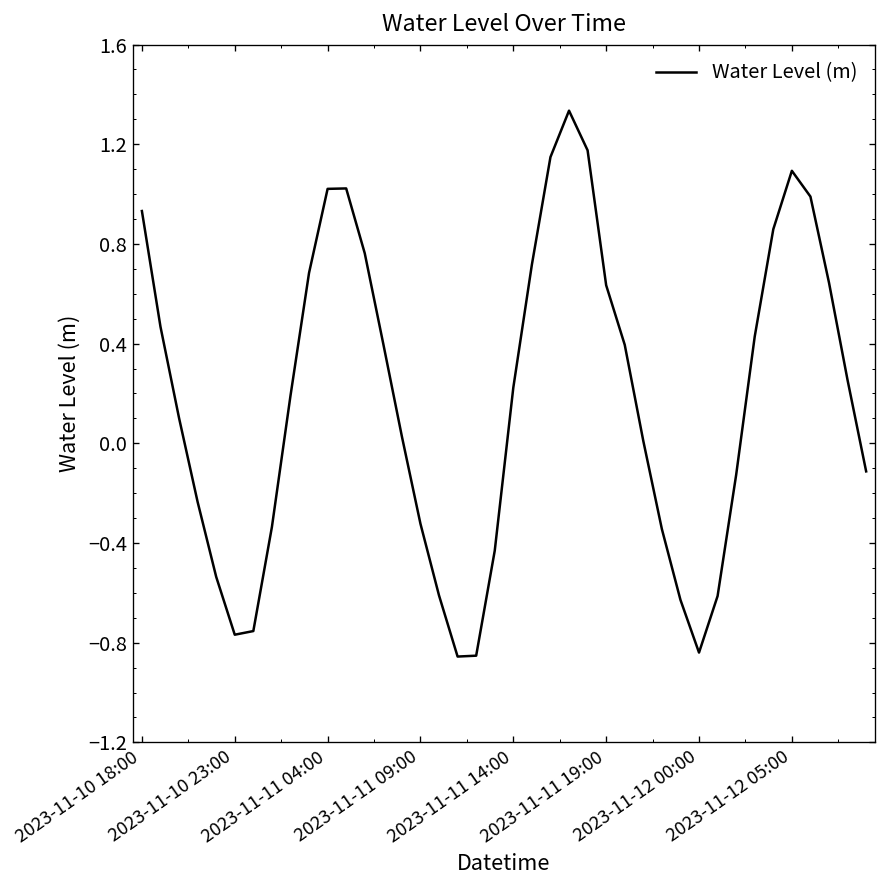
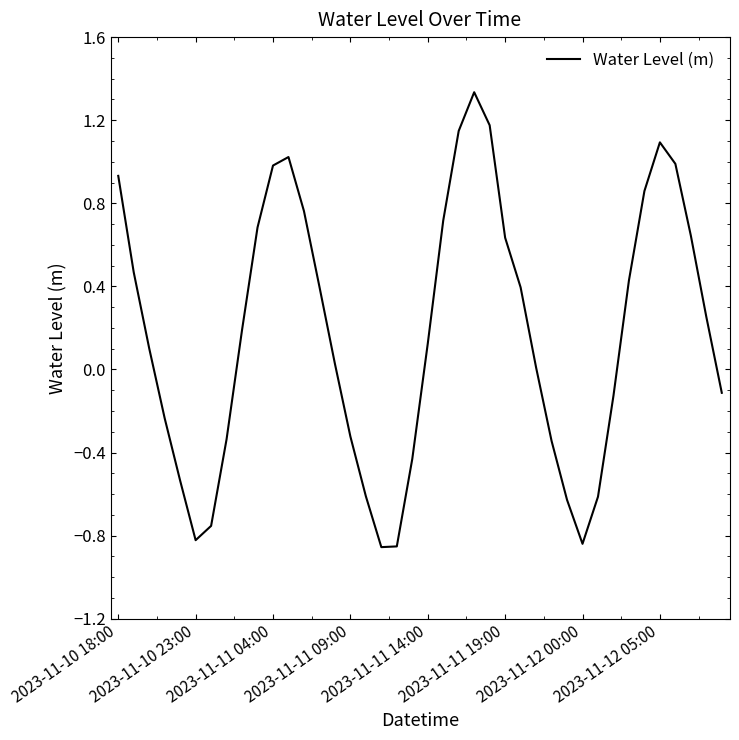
2023-11-10 23:00: -0.77 -> -0.82
2023-11-11 04:00: 1.02 -> 0.98
2023-11-11 14:00: 0.22 -> 0.12
